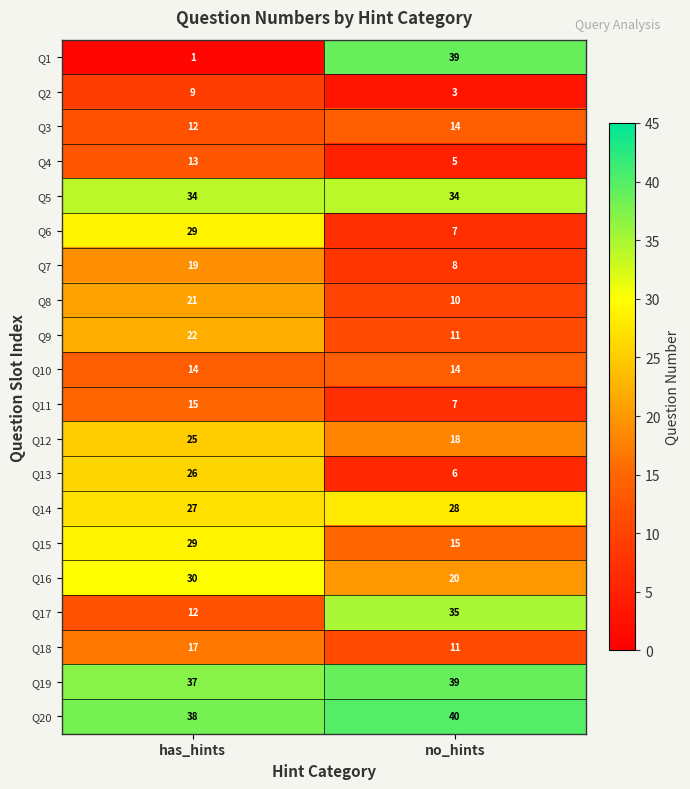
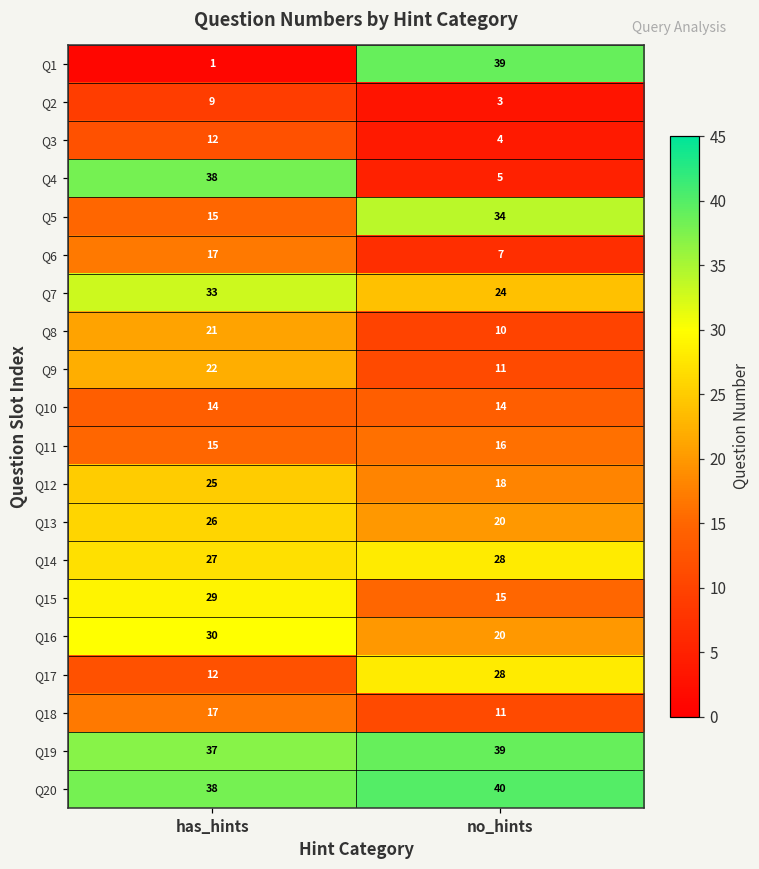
Q3, no_hints: 14 -> 4
Q4, has_hints: 13 -> 38
Q5, has_hints: 34 -> 15
Q6, has_hints: 29 -> 17
Q7, has_hints: 19 -> 33
Q7, no_hints: 8 -> 24
Q11, no_hints: 7 -> 16
Q13, no_hints: 6 -> 20
Q17, no_hints: 35 -> 28
